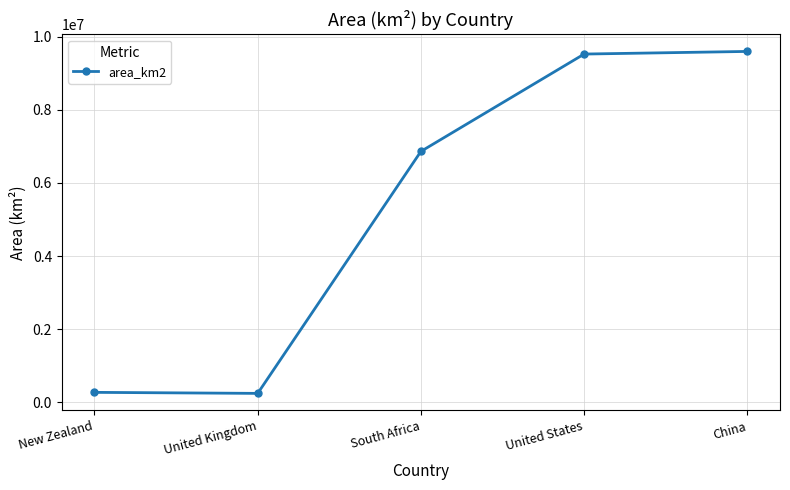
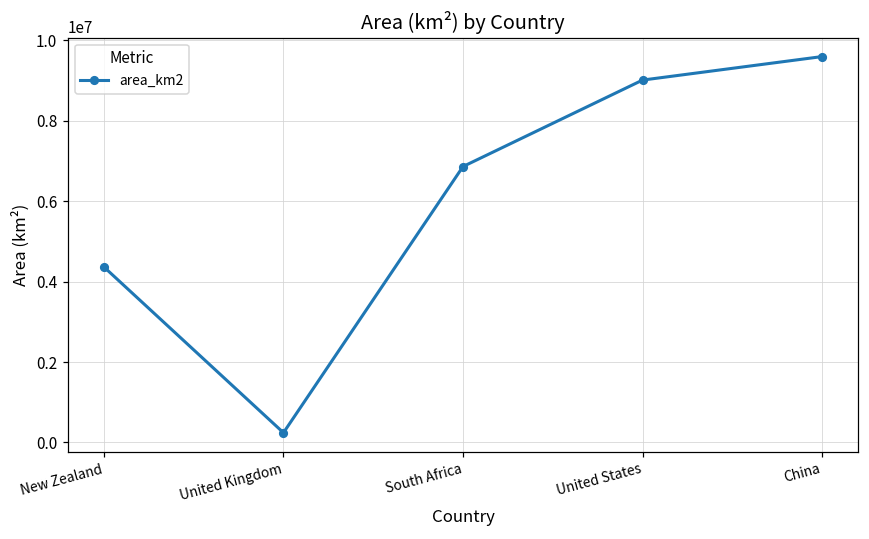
New Zealand: 300000 -> 4400000
United States: 9500000 -> 9000000
